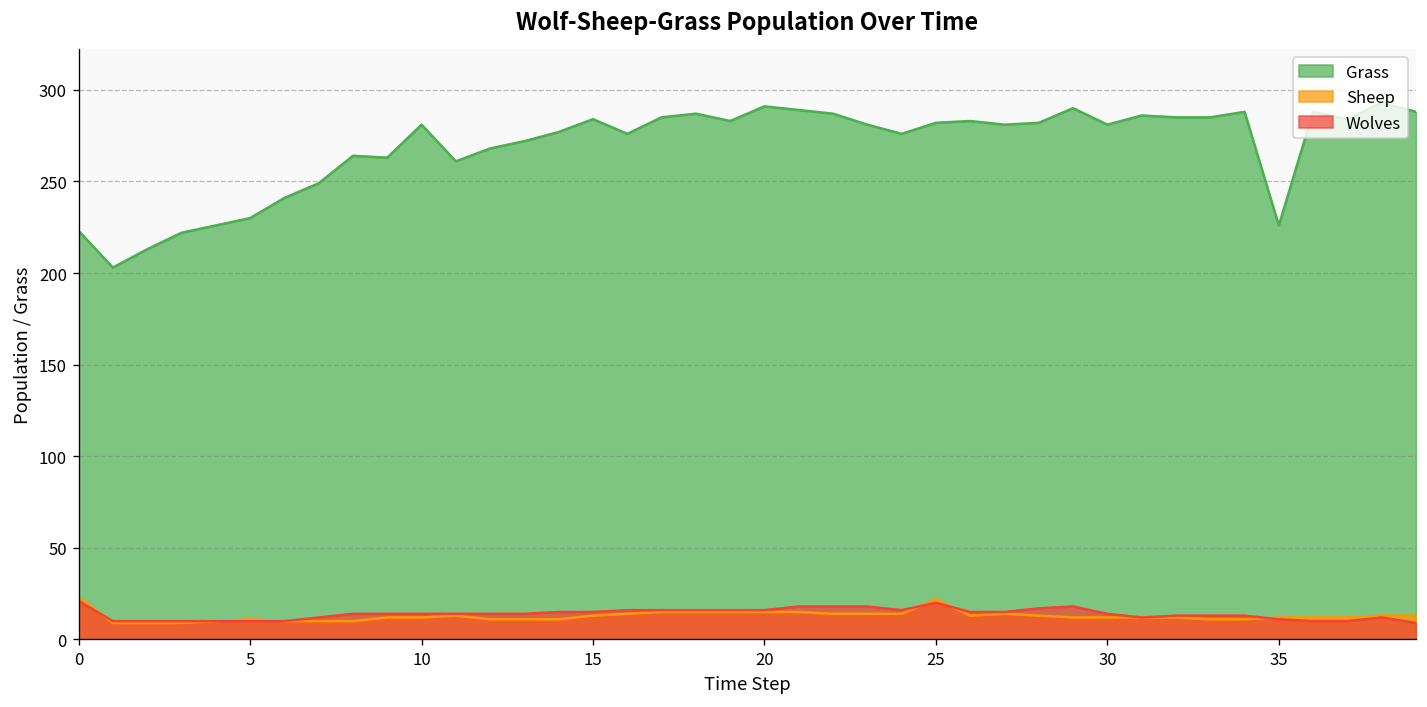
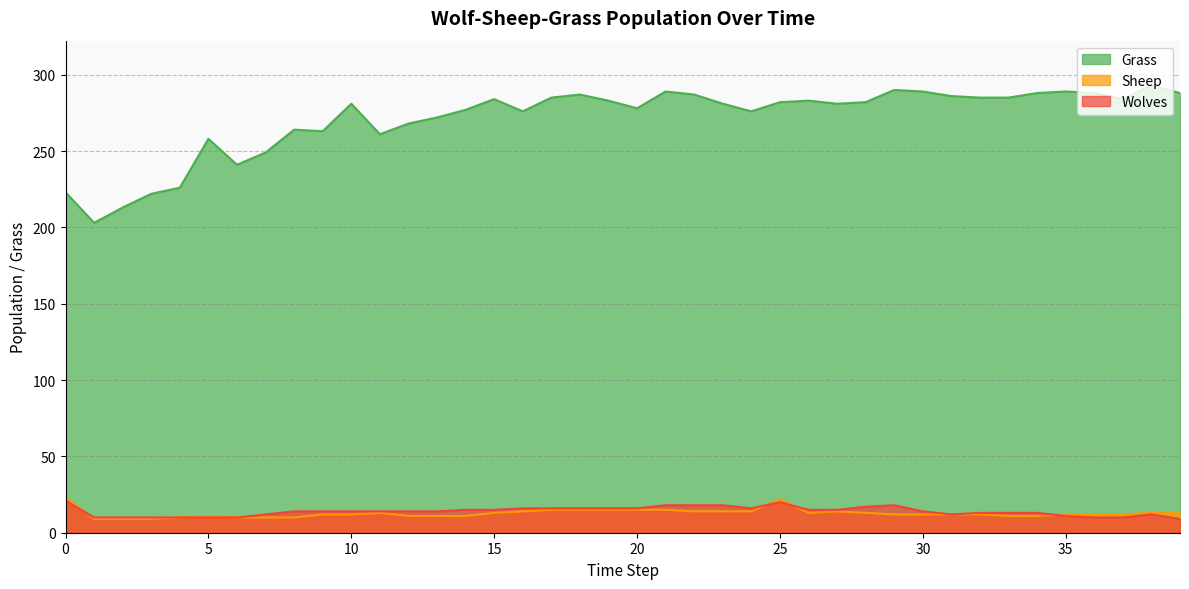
Grass, 5: 230 -> 258
Grass, 20: 291 -> 278
Grass, 30: 281 -> 289
Grass, 35: 226 -> 289
